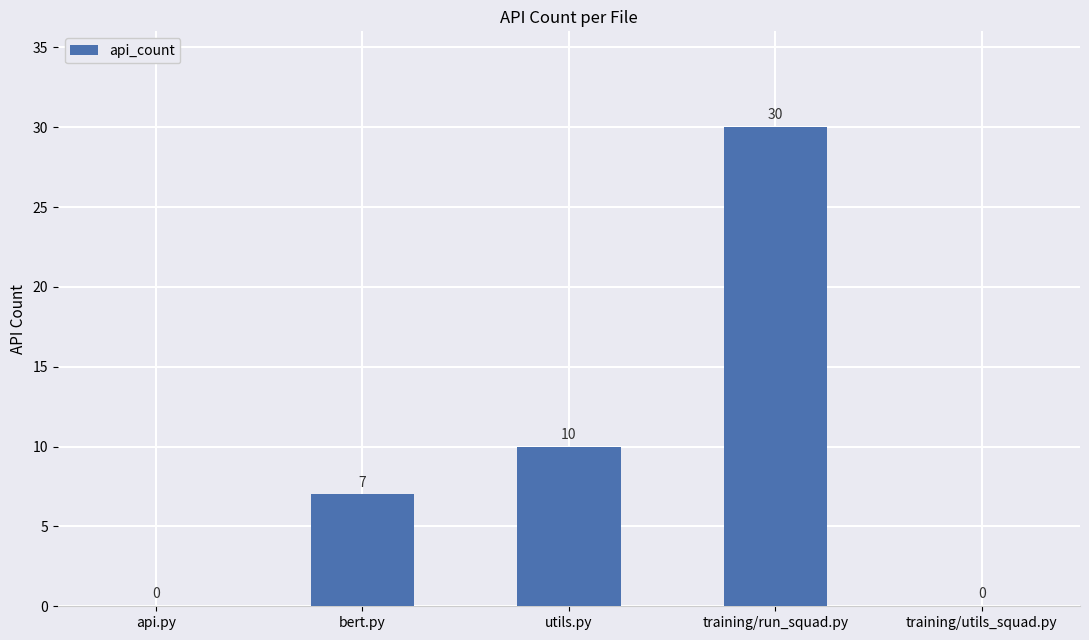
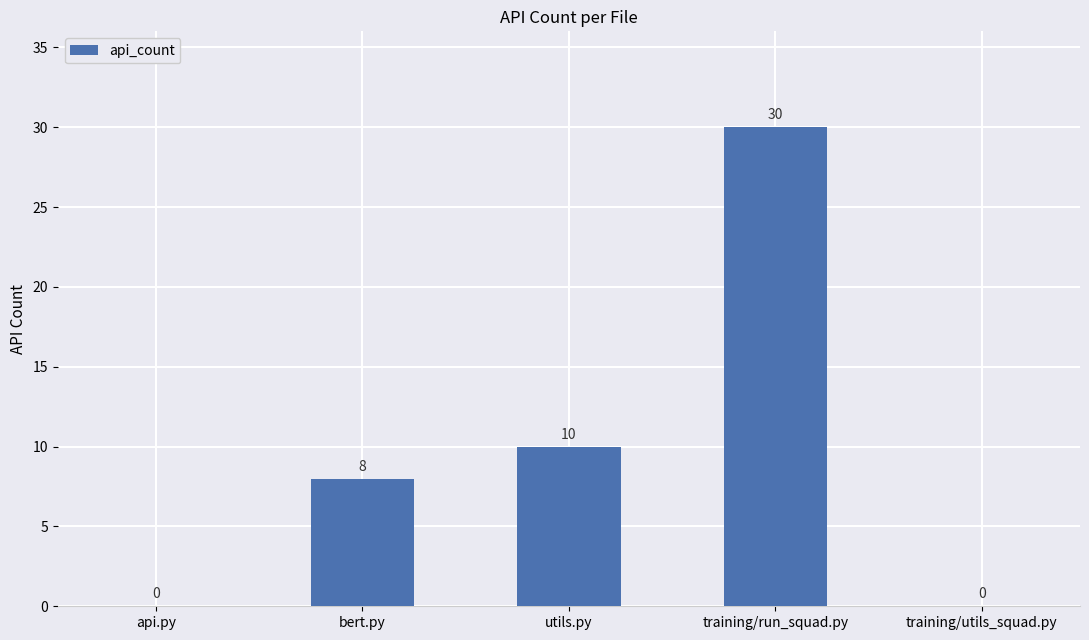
bert.py: 7 -> 8
